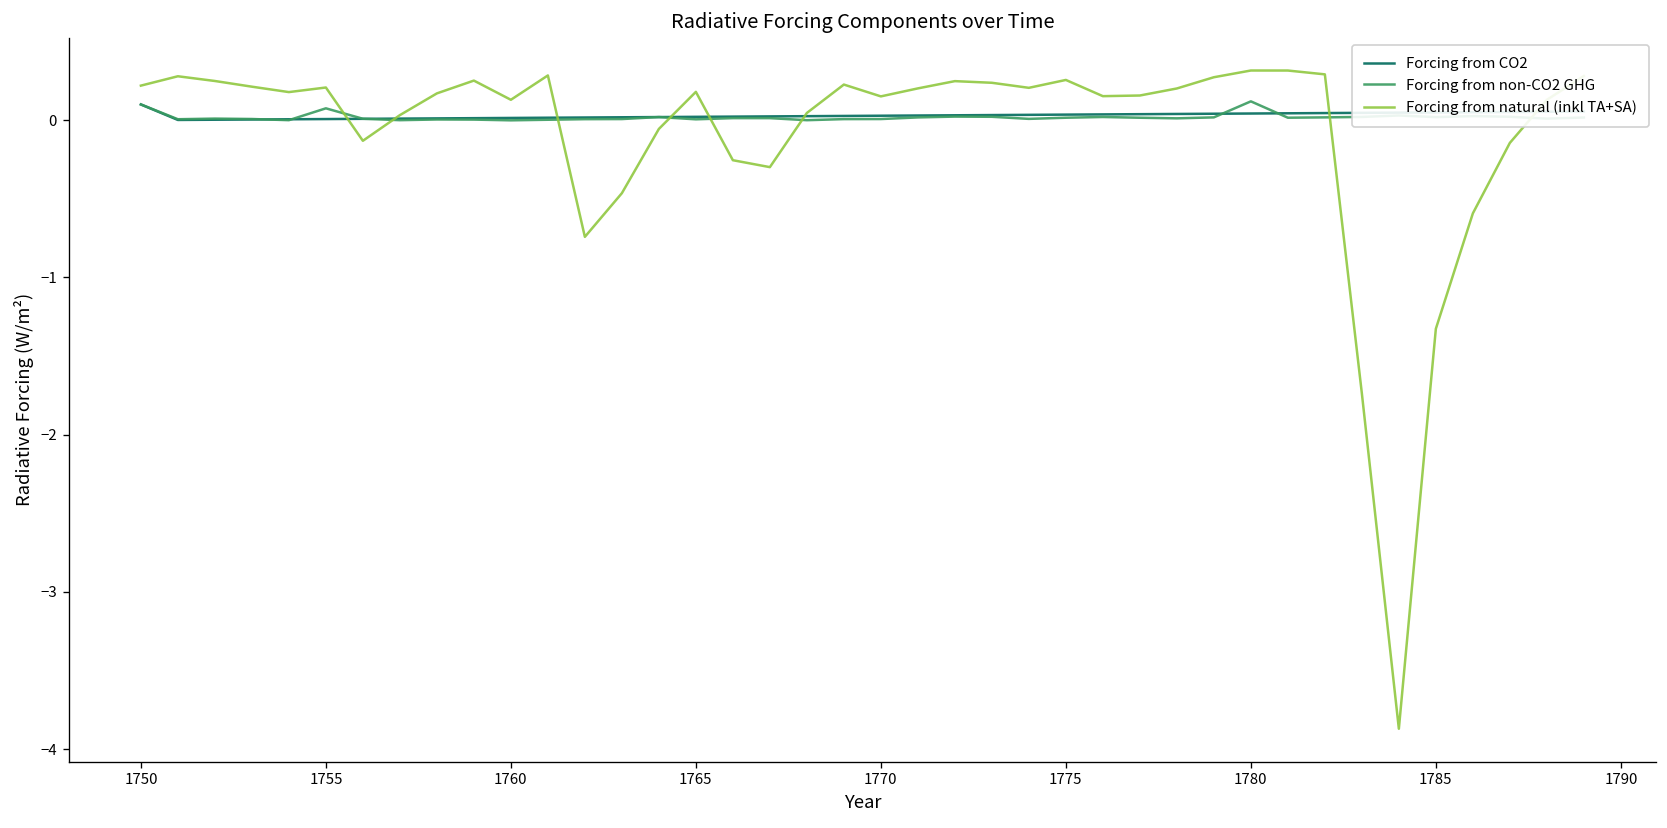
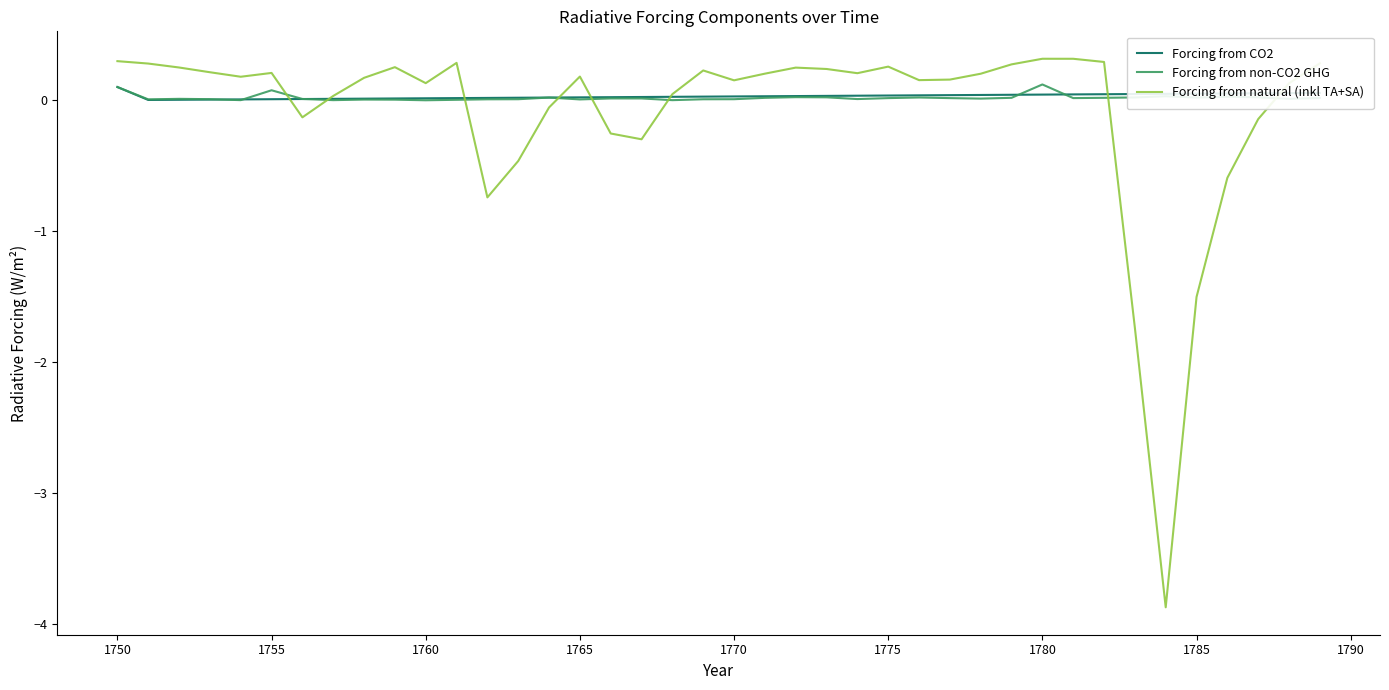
Forcing from natural (inkl TA+SA), 1750: 0.22 -> 0.30
Forcing from natural (inkl TA+SA), 1785: -1.33 -> -1.50
